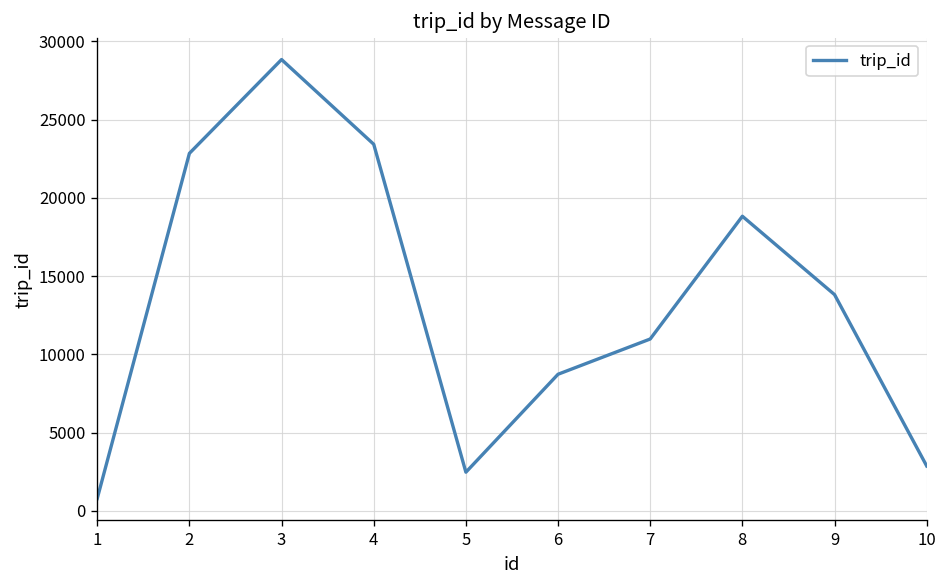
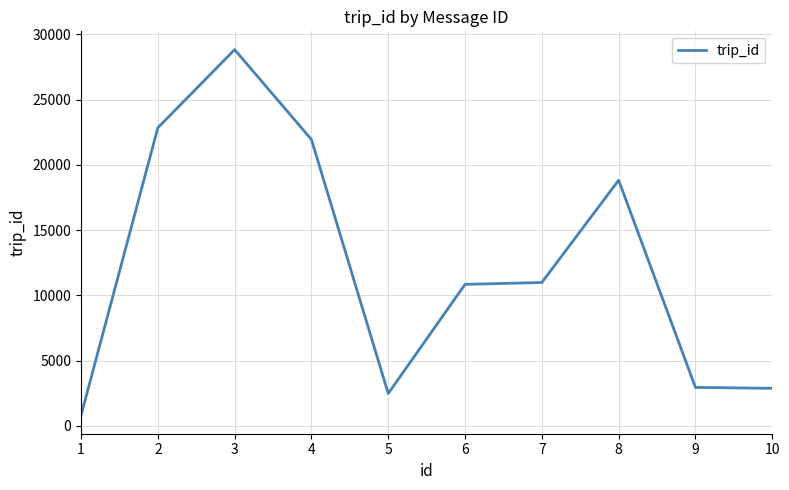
4: 23400 -> 21900
6: 8700 -> 10800
9: 13800 -> 2900
